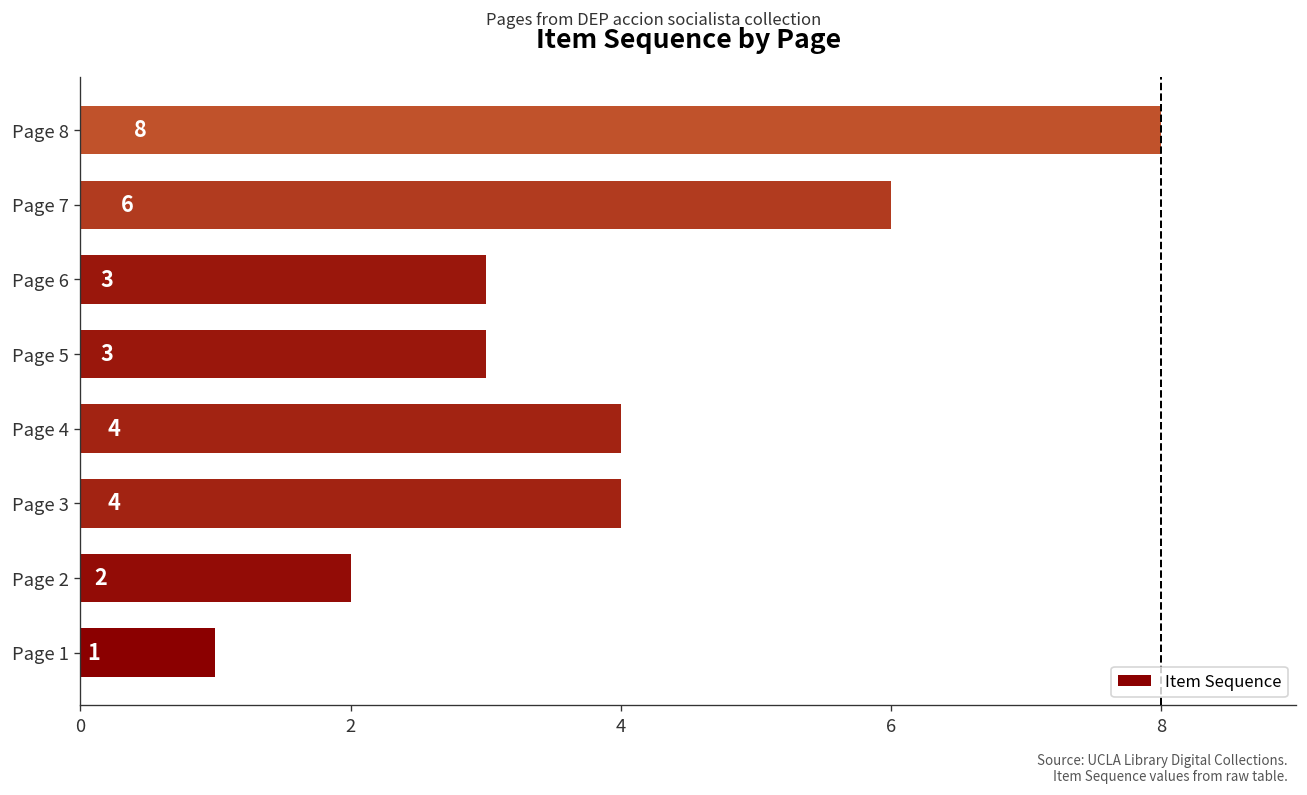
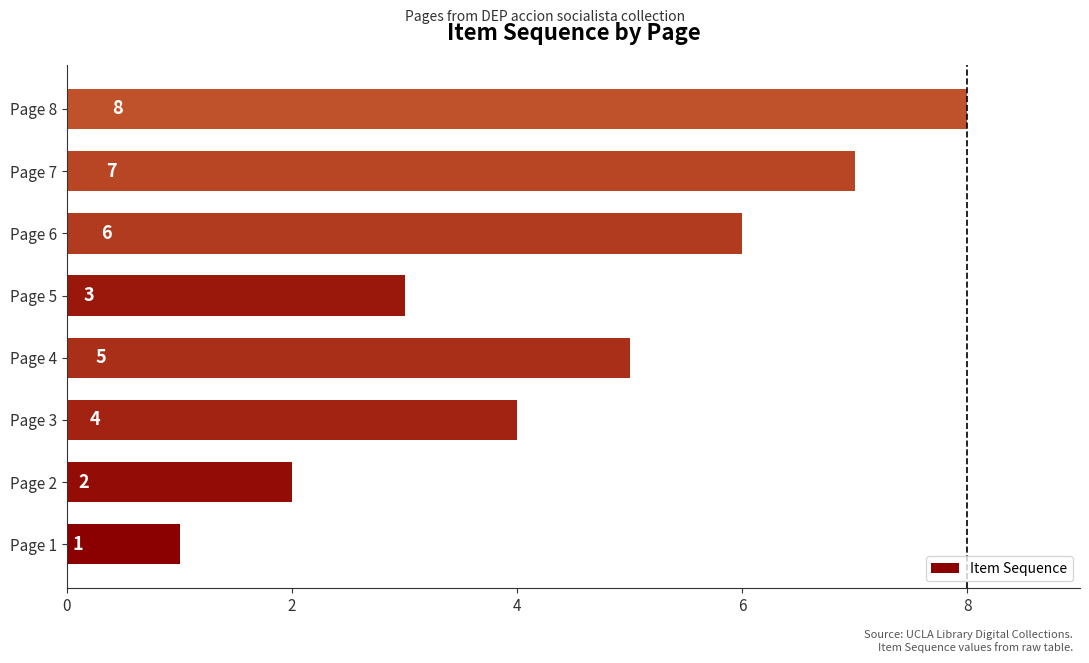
Page 7: 6 -> 7
Page 6: 3 -> 6
Page 4: 4 -> 5
